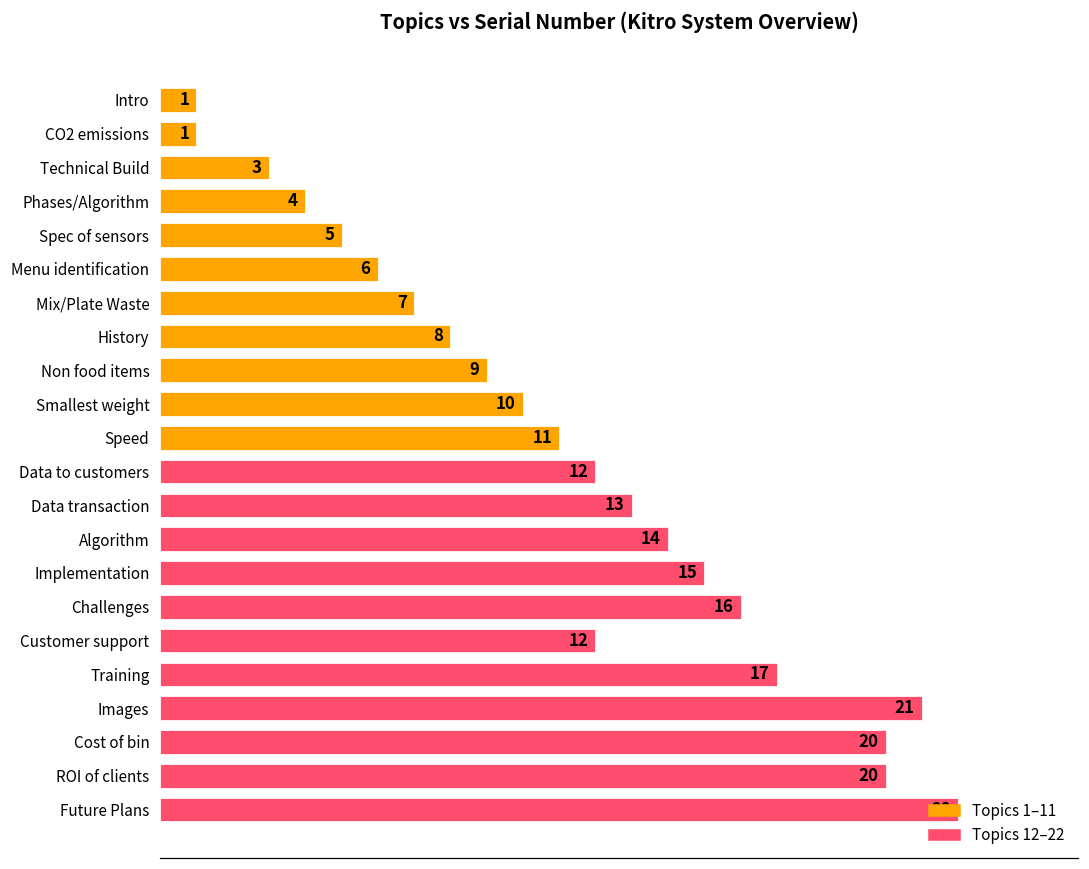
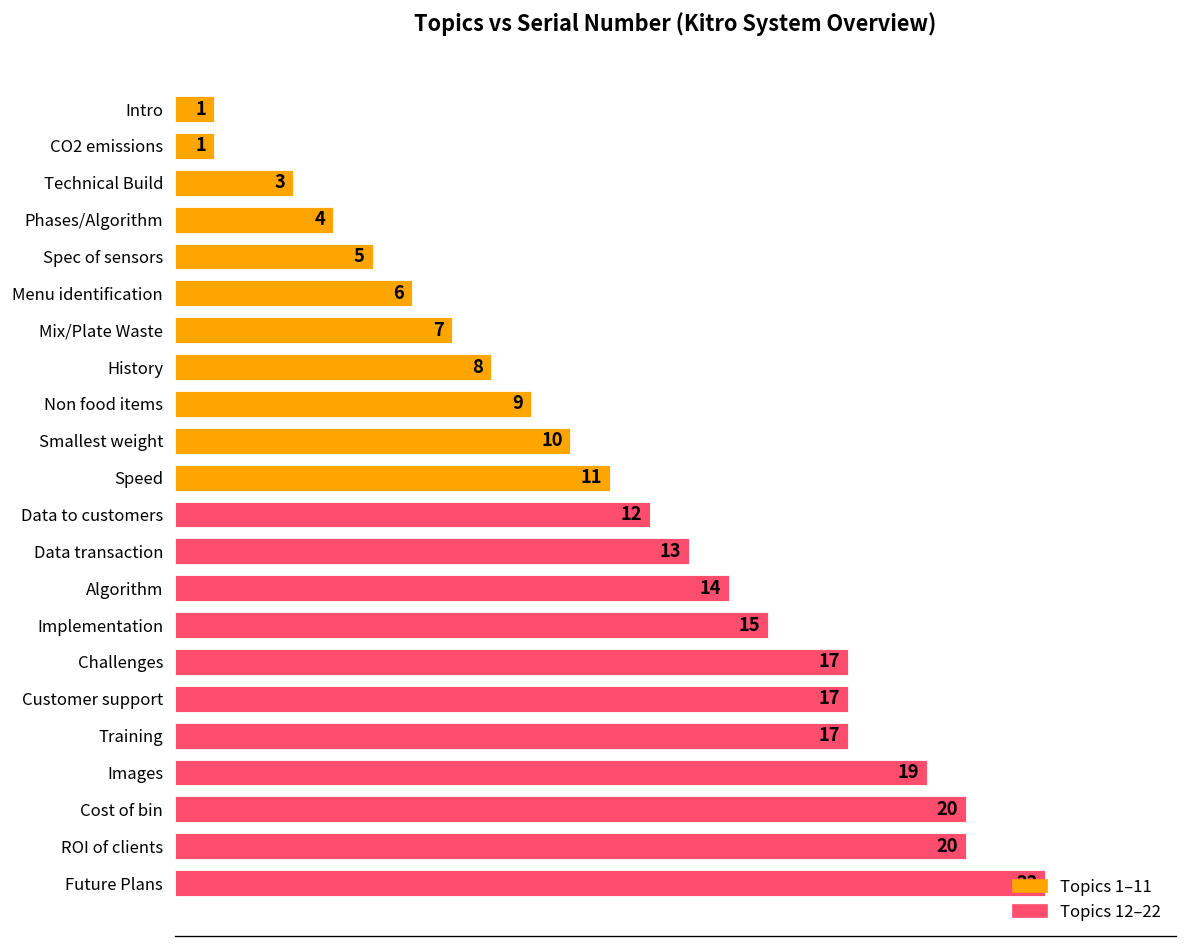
Challenges: 16 -> 17
Customer support: 12 -> 17
Images: 21 -> 19
